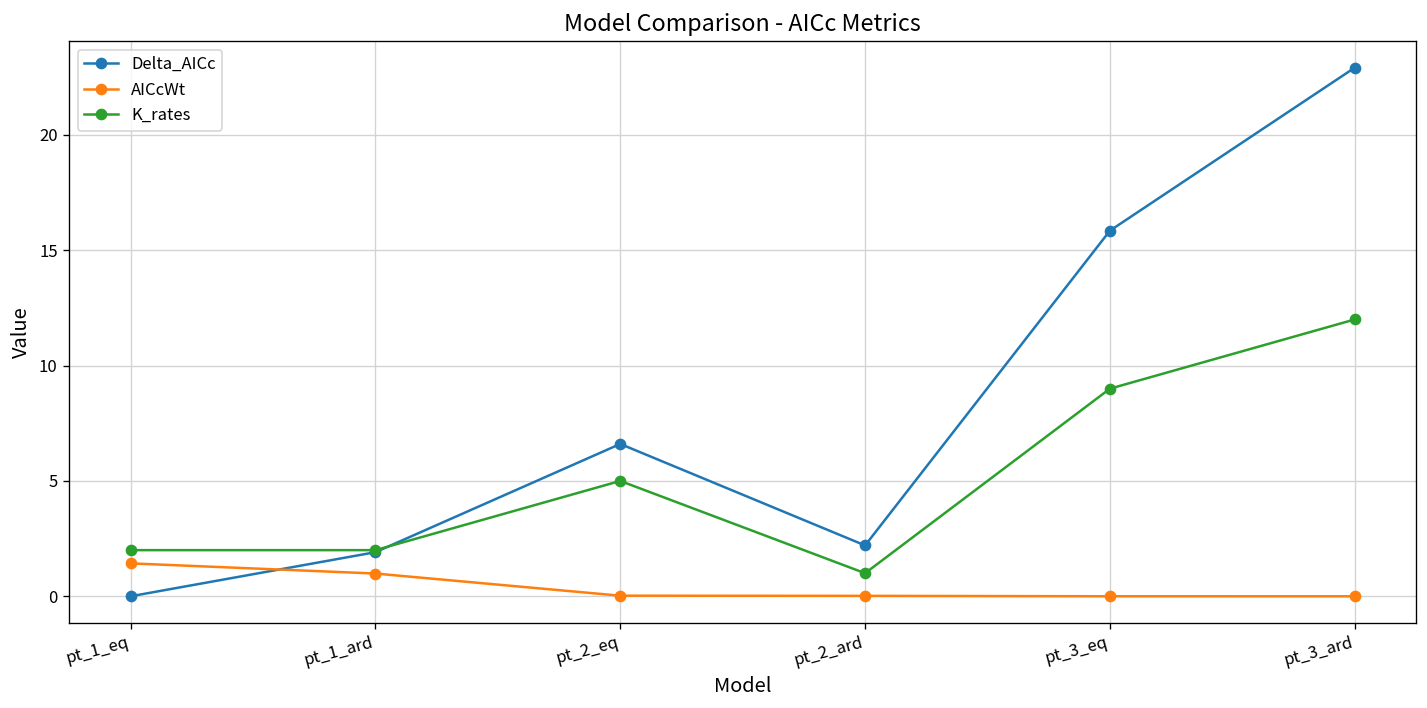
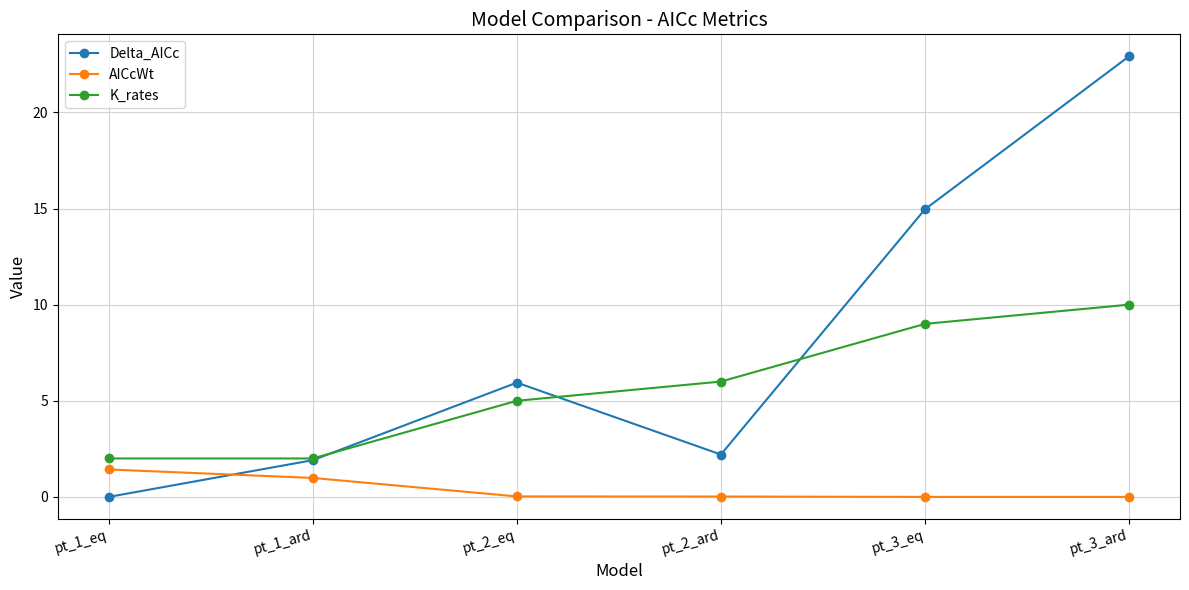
Delta_AICc, pt_2_eq: 6.6 -> 5.9
K_rates, pt_2_ard: 1 -> 6
Delta_AICc, pt_3_eq: 15.8 -> 15.0
K_rates, pt_3_ard: 12 -> 10
